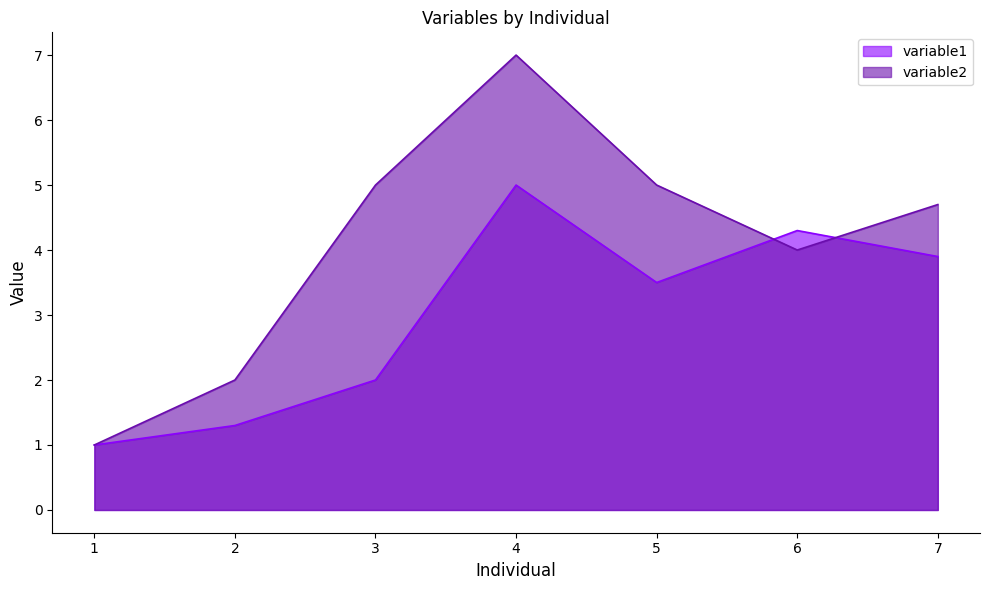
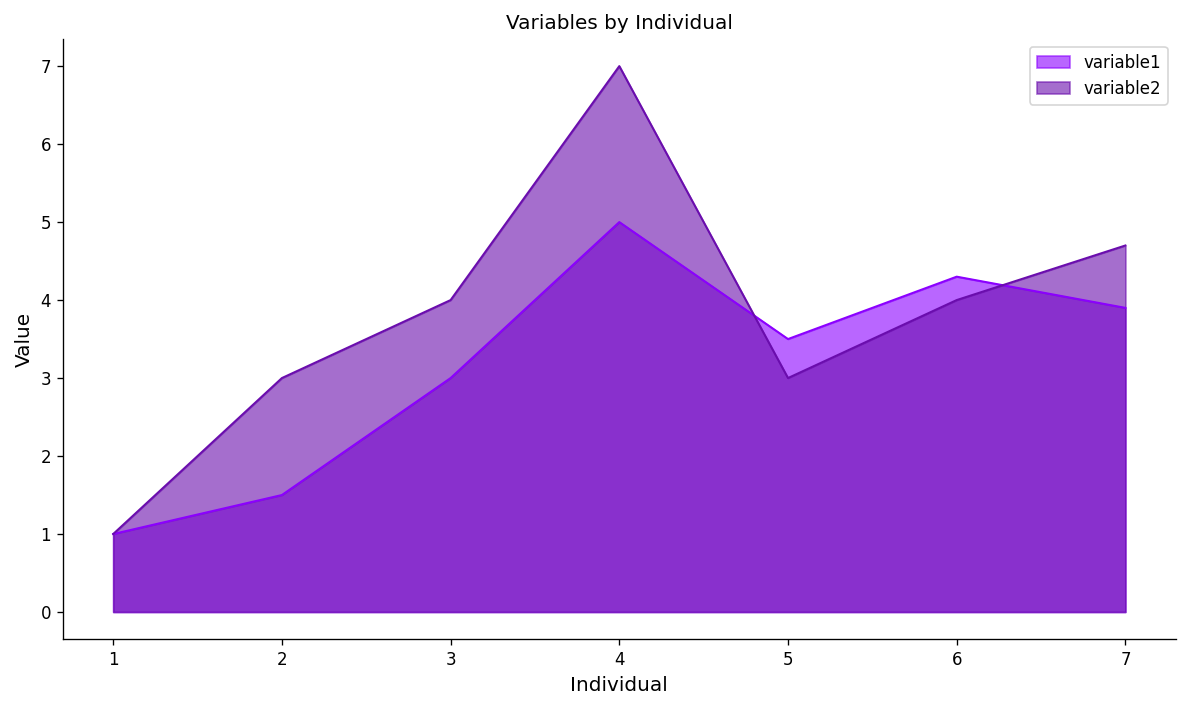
variable1, 2: 1.3 -> 1.5
variable2, 2: 2 -> 3
variable1, 3: 2 -> 3
variable2, 3: 5 -> 4
variable2, 5: 5 -> 3
